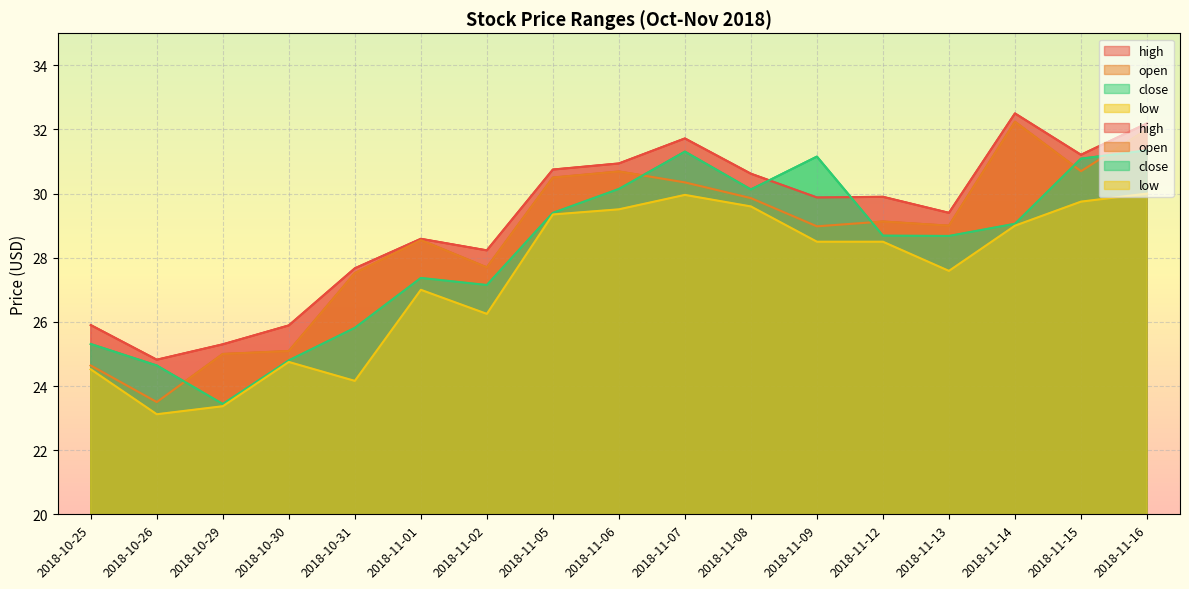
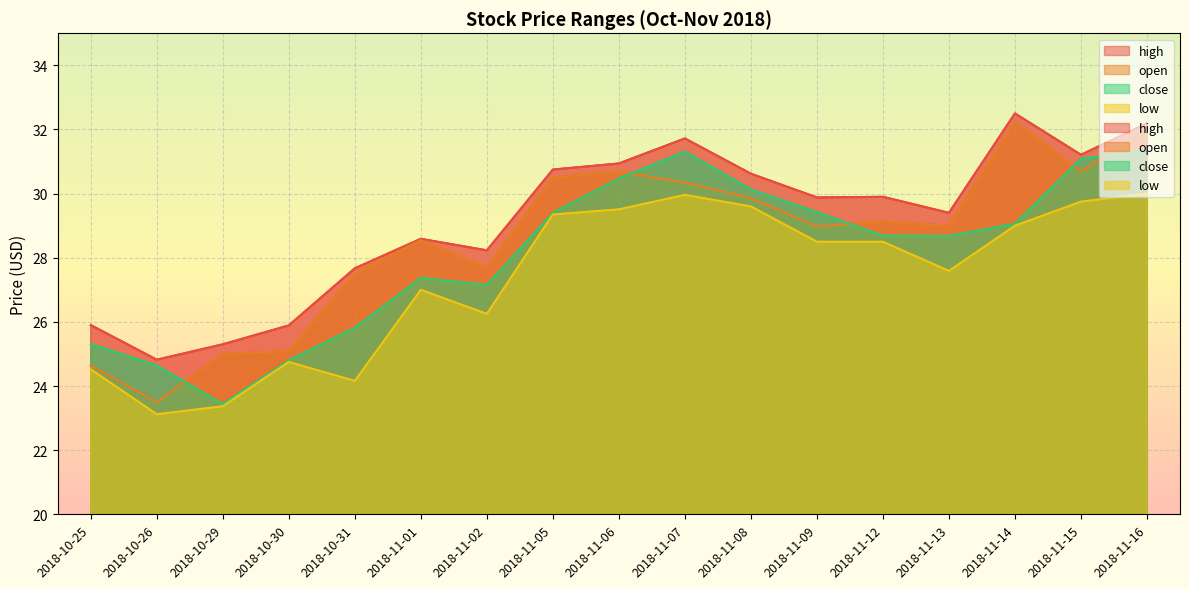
close, 2018-11-06: 30.1 -> 30.5
close, 2018-11-09: 31.2 -> 29.4
